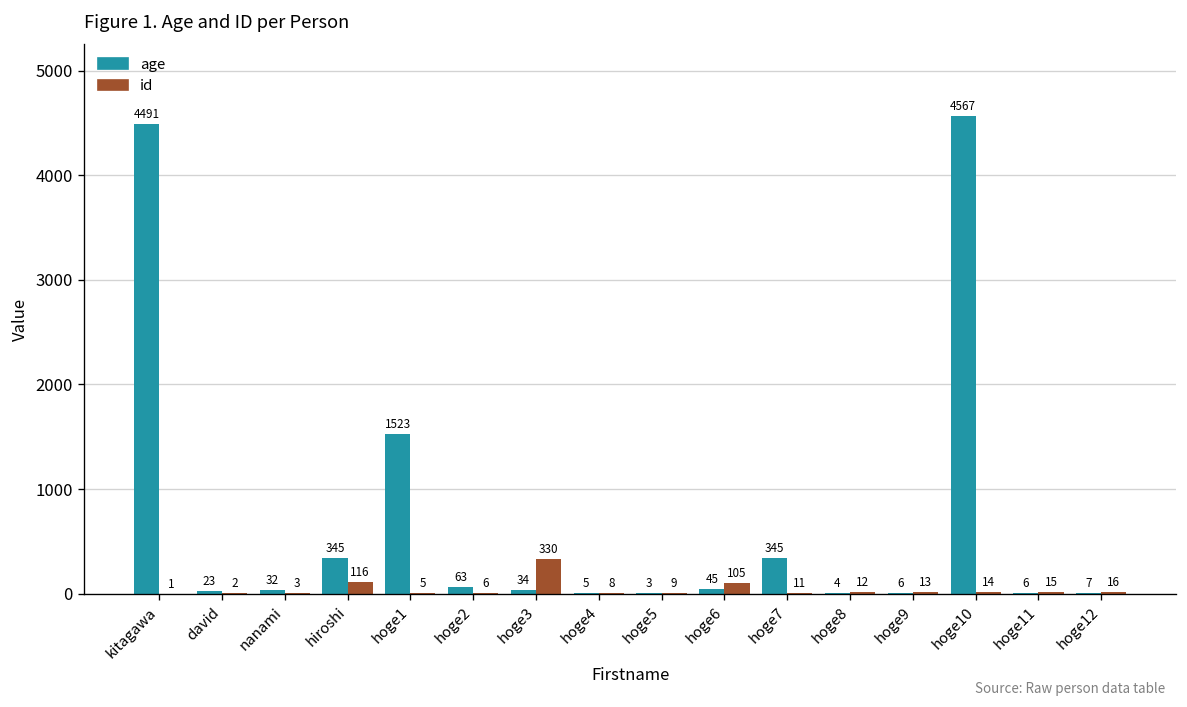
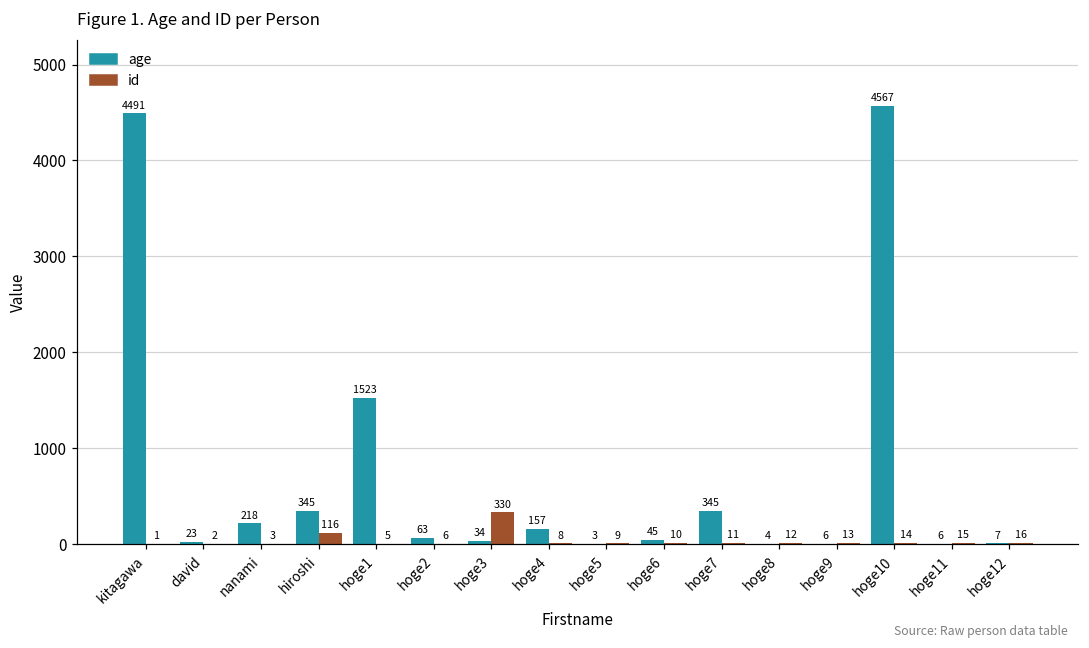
age, nanami: 32 -> 218
age, hoge4: 5 -> 157
id, hoge6: 105 -> 10
